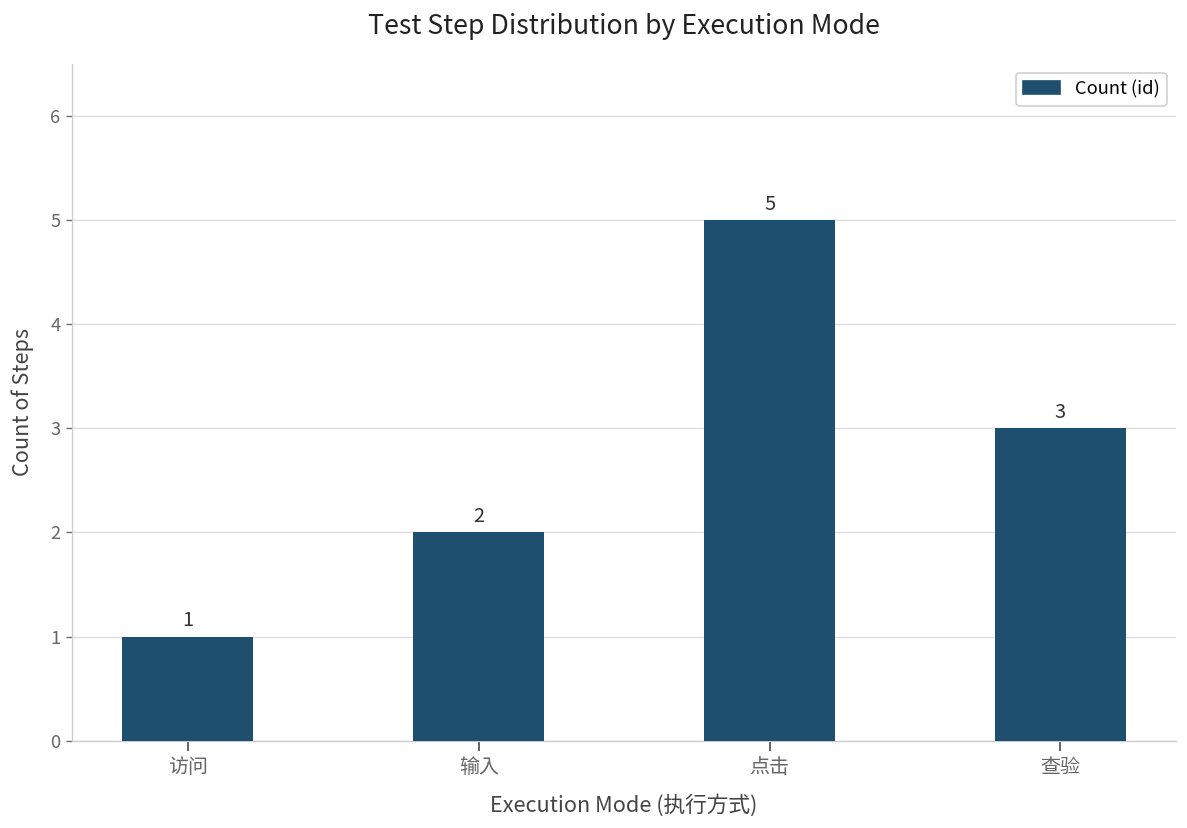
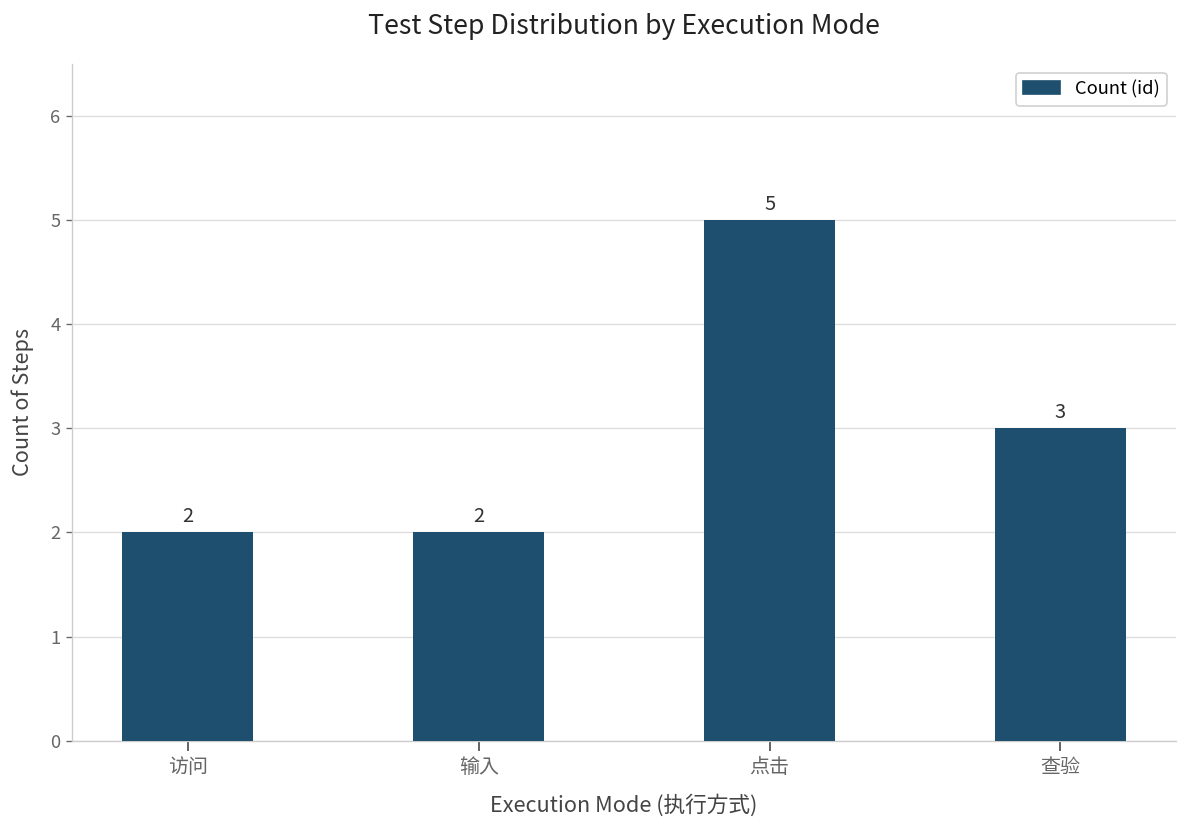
访问: 1 -> 2
